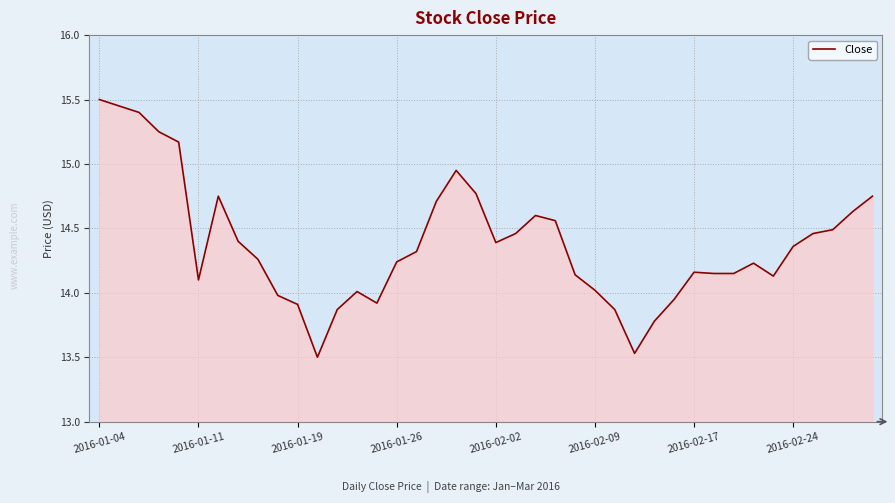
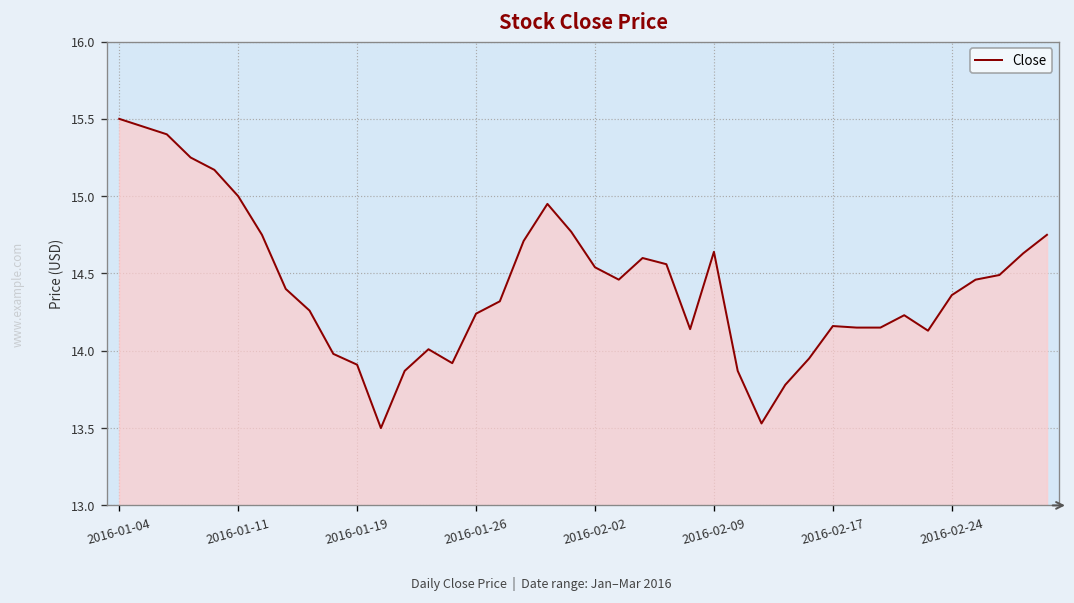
2016-01-11: 14.1 -> 15.0
2016-02-02: 14.39 -> 14.54
2016-02-09: 14.02 -> 14.64
